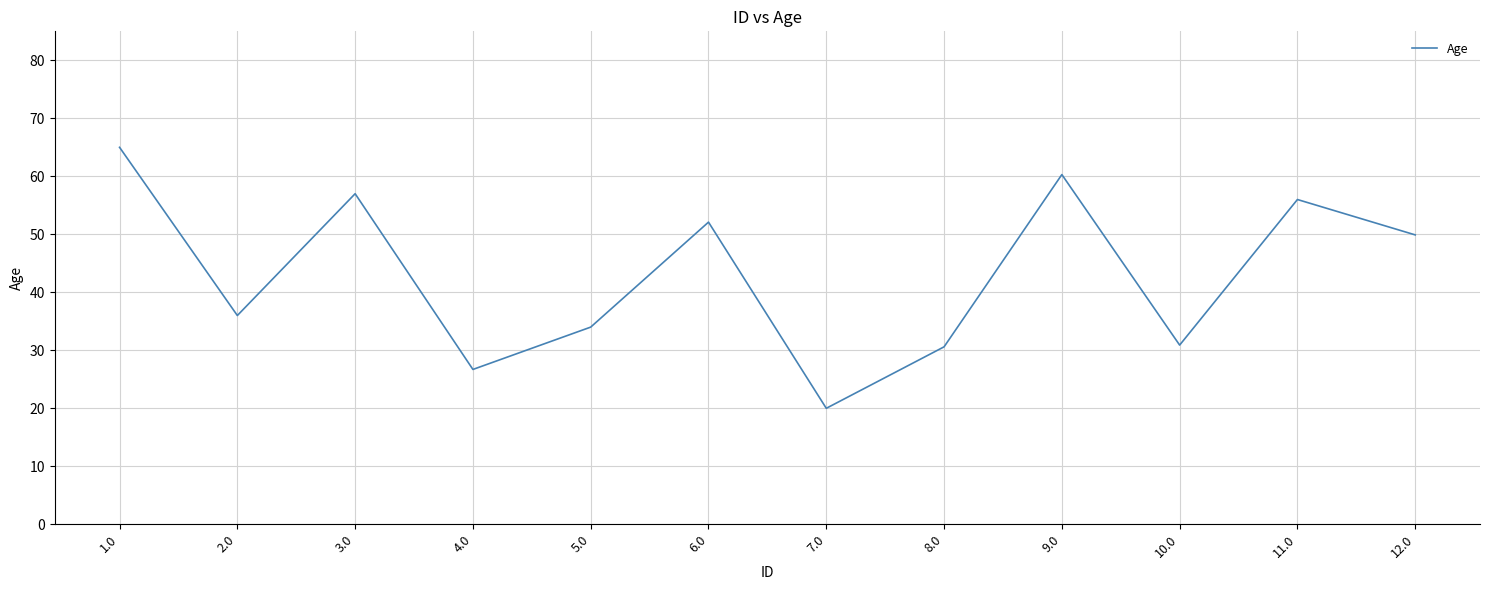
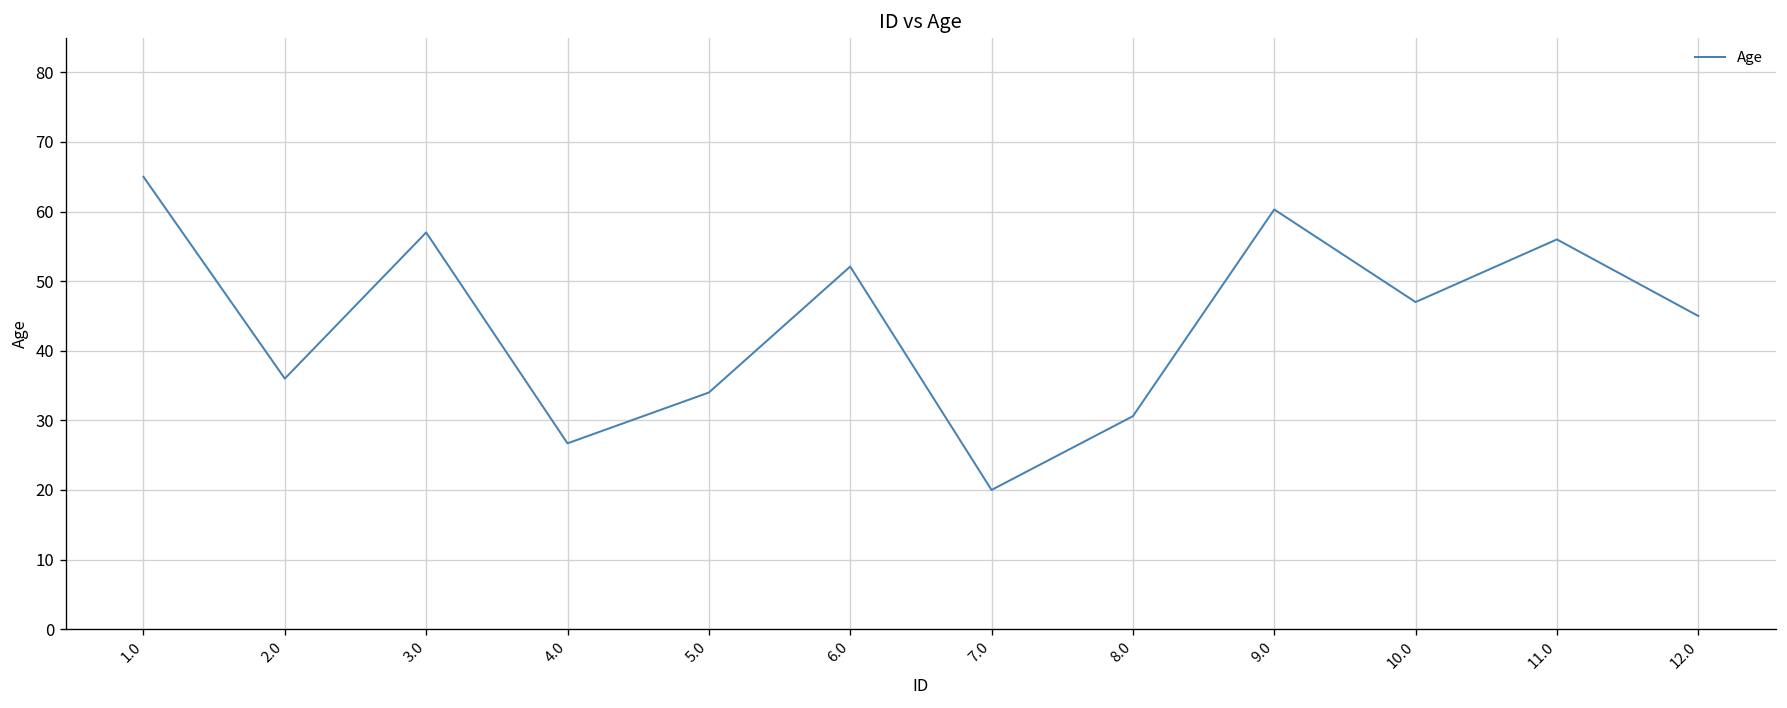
10.0: 31 -> 47
12.0: 50 -> 45
